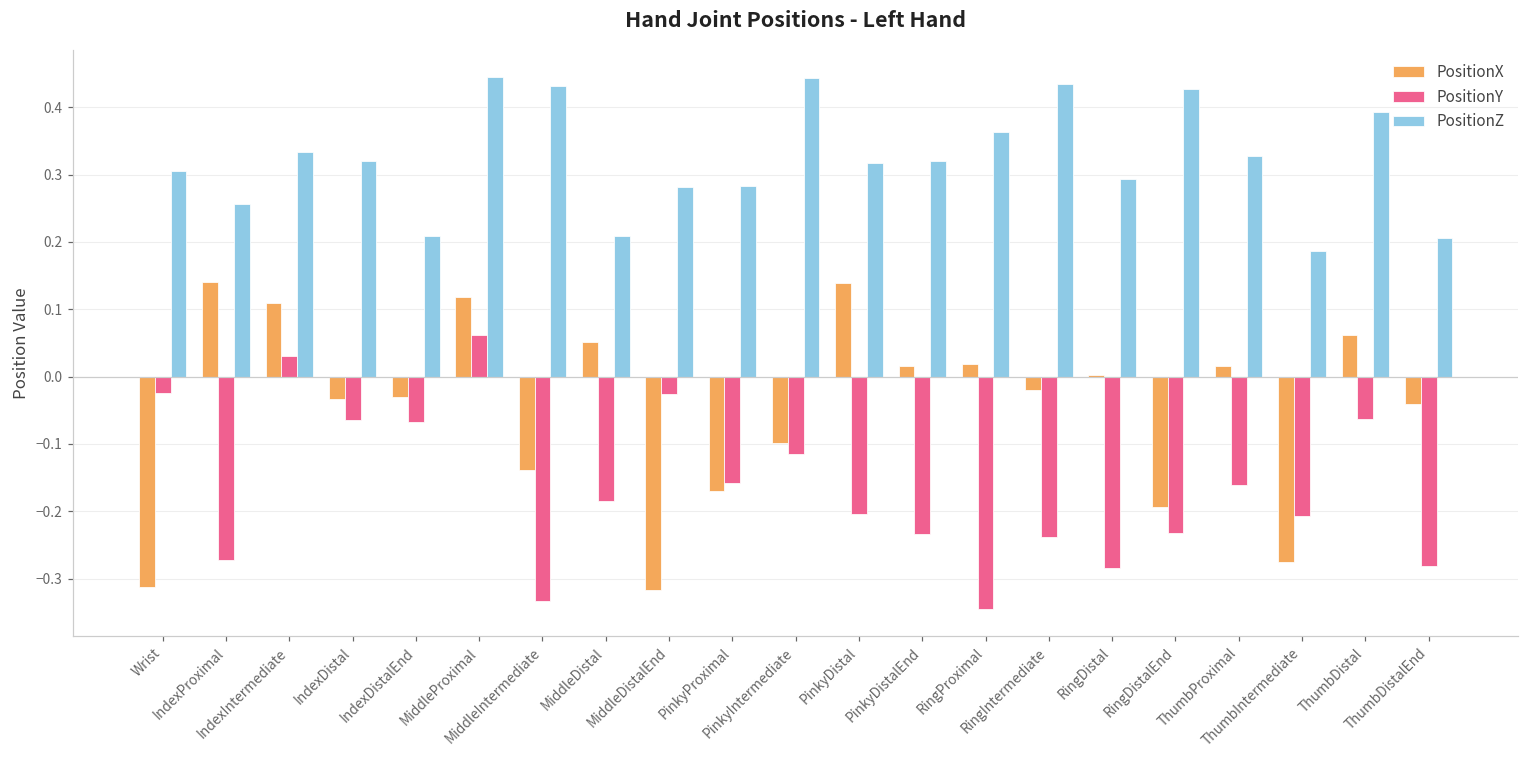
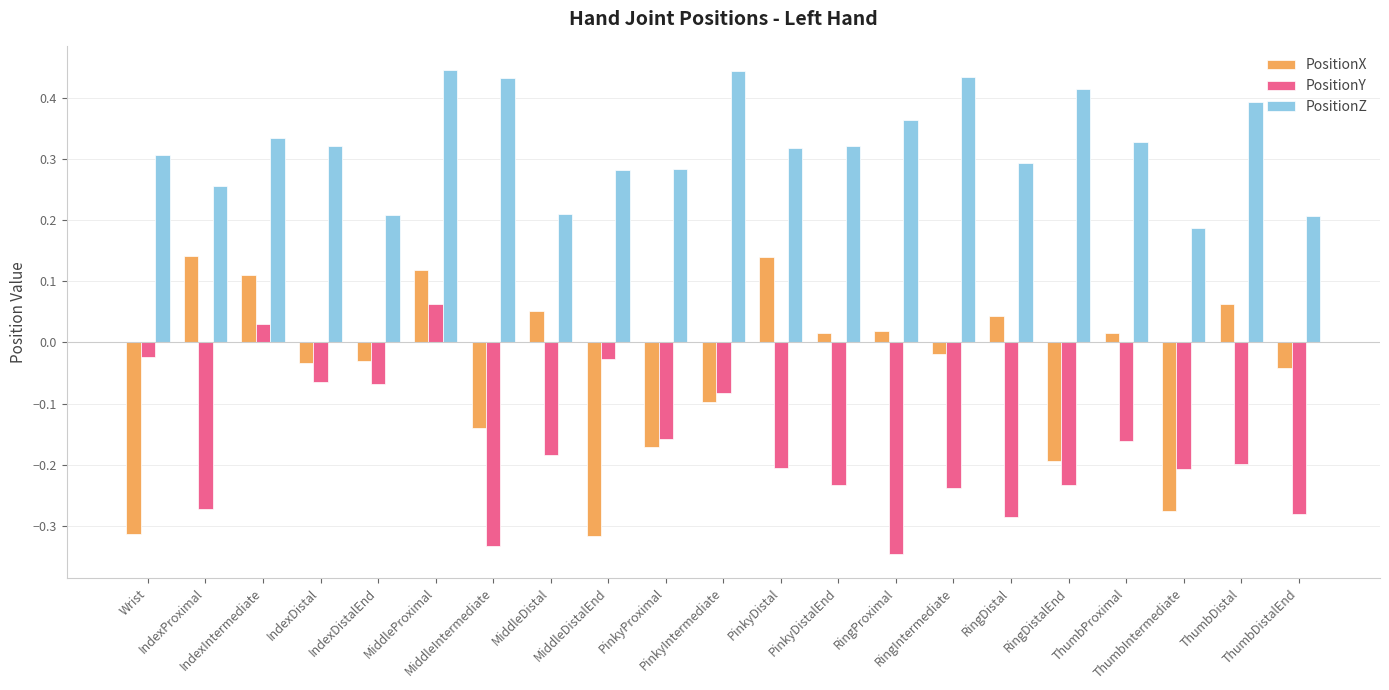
PositionY, PinkyIntermediate: -0.11 -> -0.08
PositionX, RingDistal: 0.00 -> 0.04
PositionZ, RingDistalEnd: 0.43 -> 0.41
PositionY, ThumbDistal: -0.06 -> -0.20
